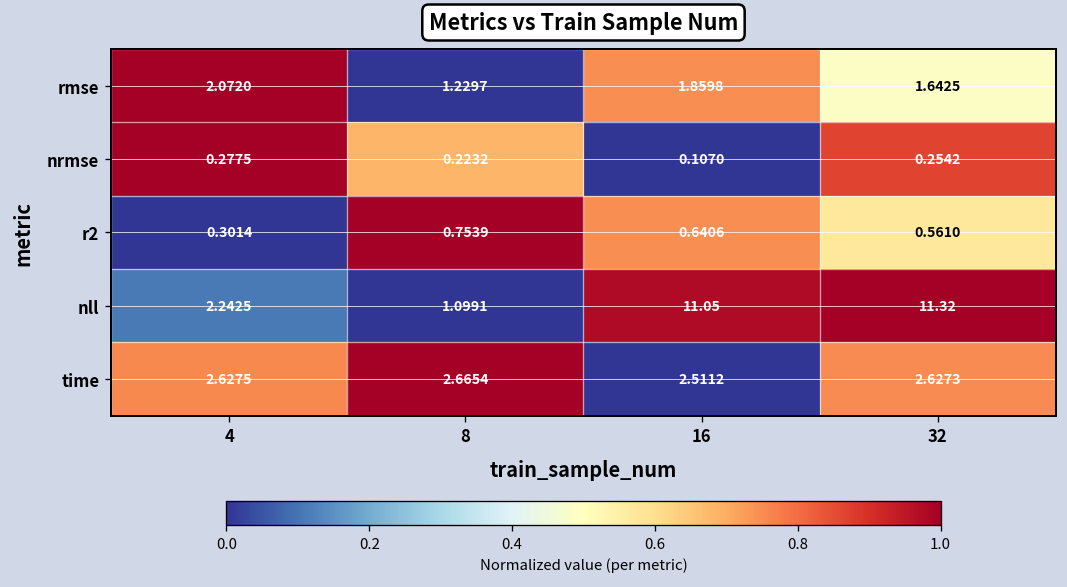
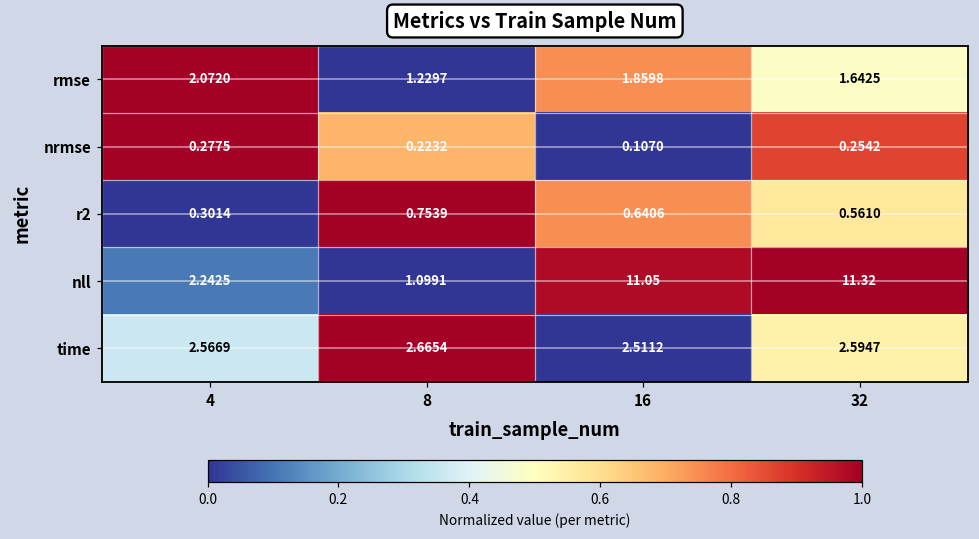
time, 4: 2.6275 -> 2.5669
time, 32: 2.6273 -> 2.5947
